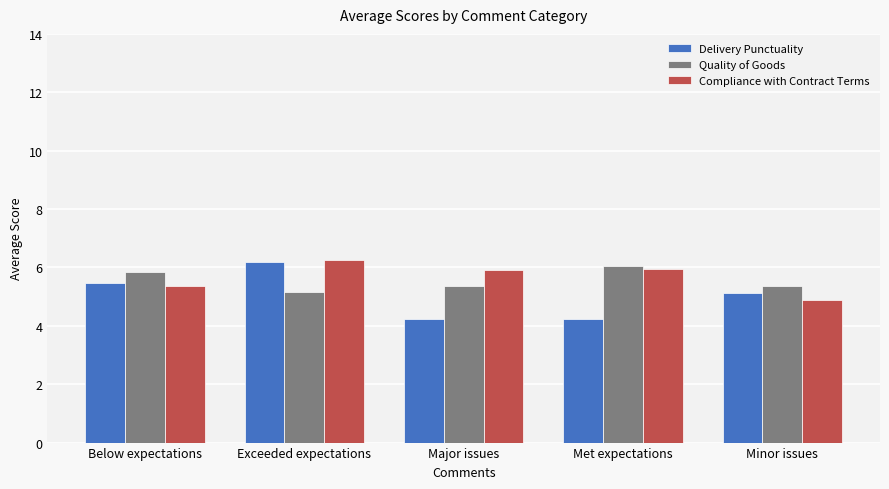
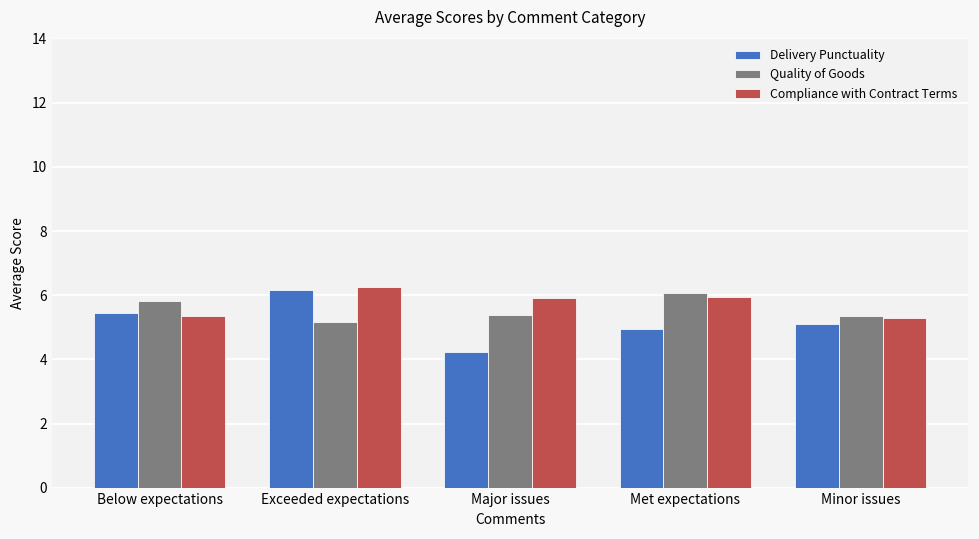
Delivery Punctuality, Met expectations: 4.2 -> 4.9
Compliance with Contract Terms, Minor issues: 4.9 -> 5.3
